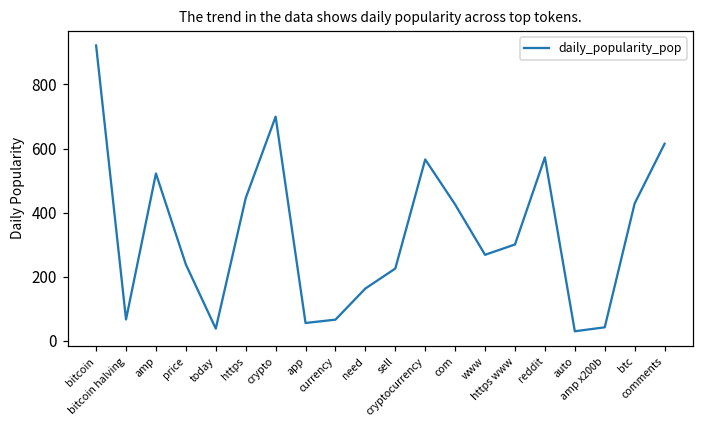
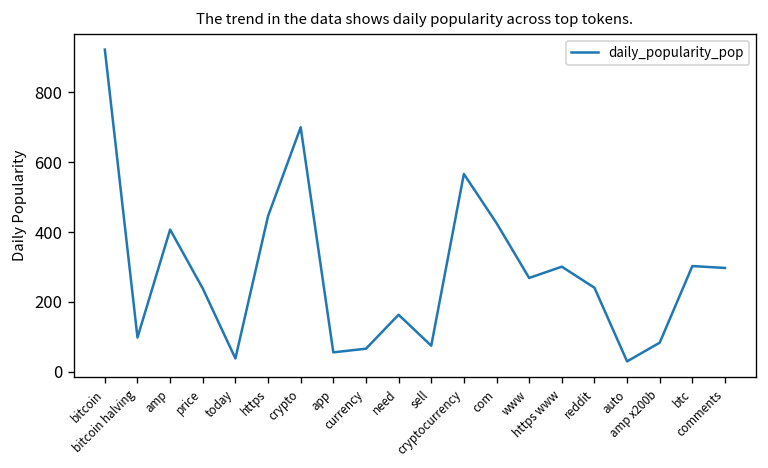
bitcoin halving: 70 -> 100
amp: 520 -> 410
sell: 230 -> 70
reddit: 570 -> 240
amp x200b: 40 -> 80
btc: 430 -> 300
comments: 610 -> 300
